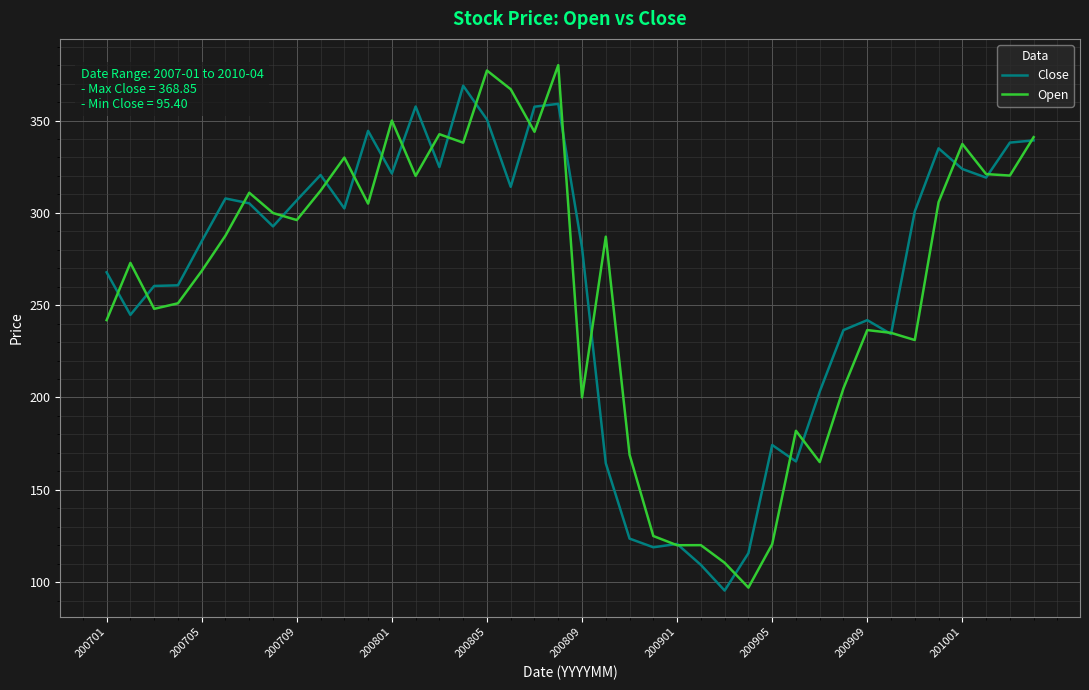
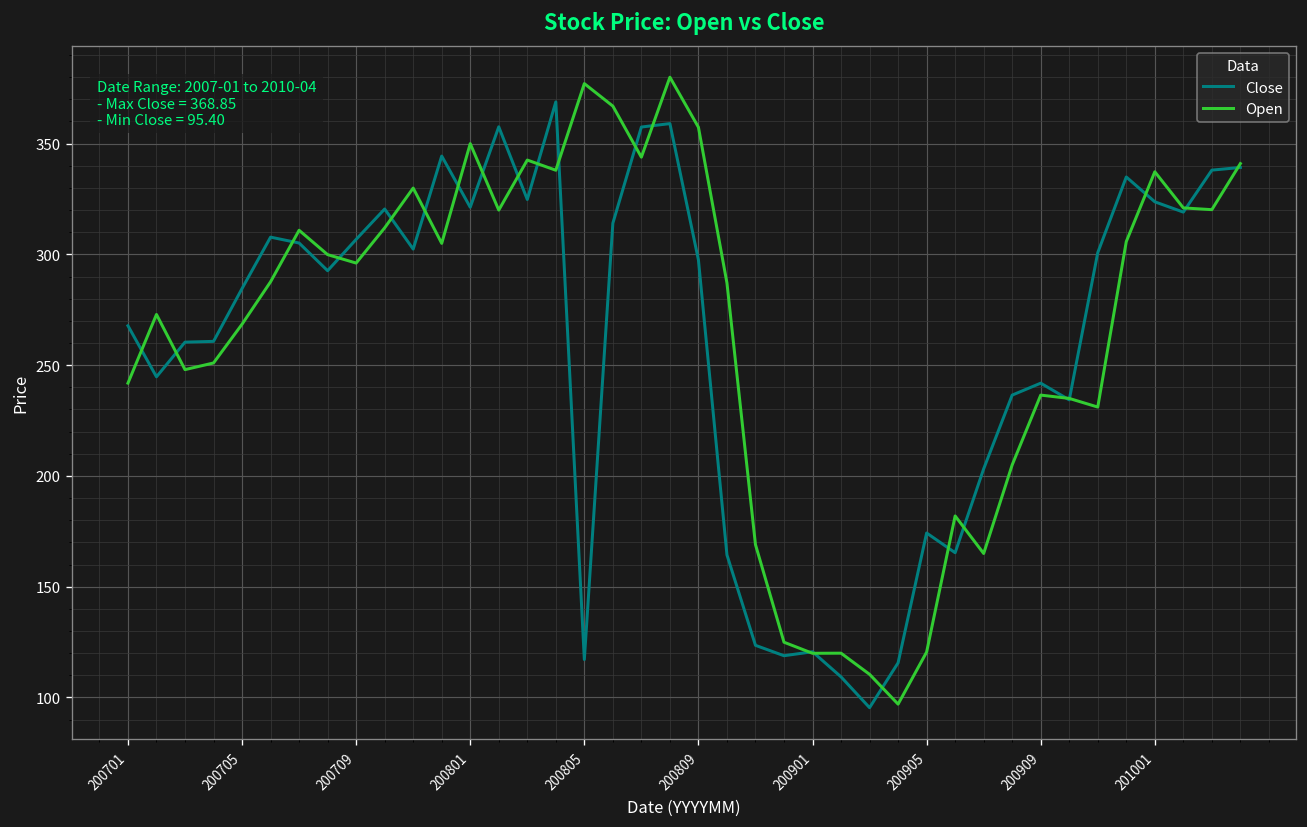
Close, 200805: 351 -> 117
Close, 200809: 281 -> 298
Open, 200809: 200 -> 357
